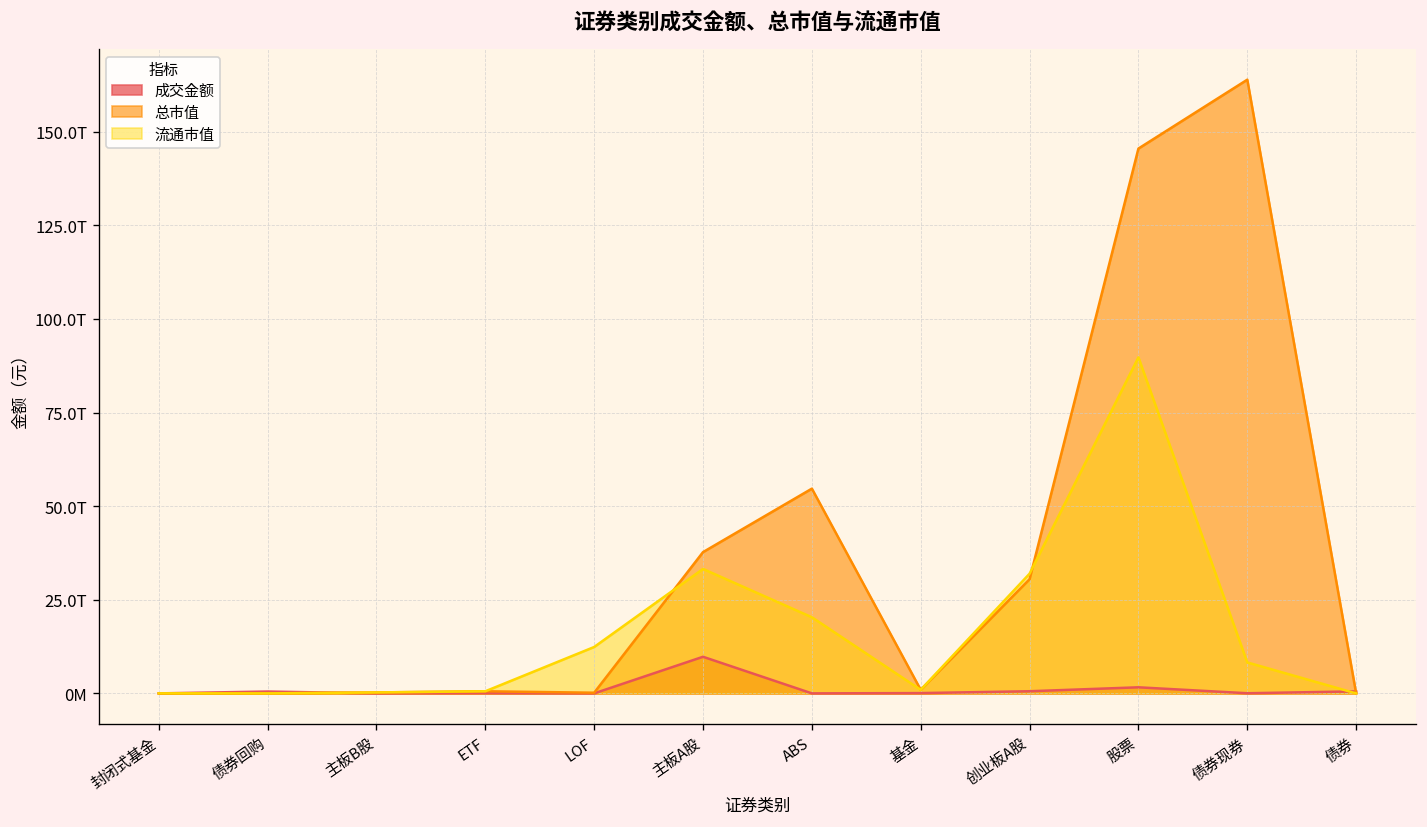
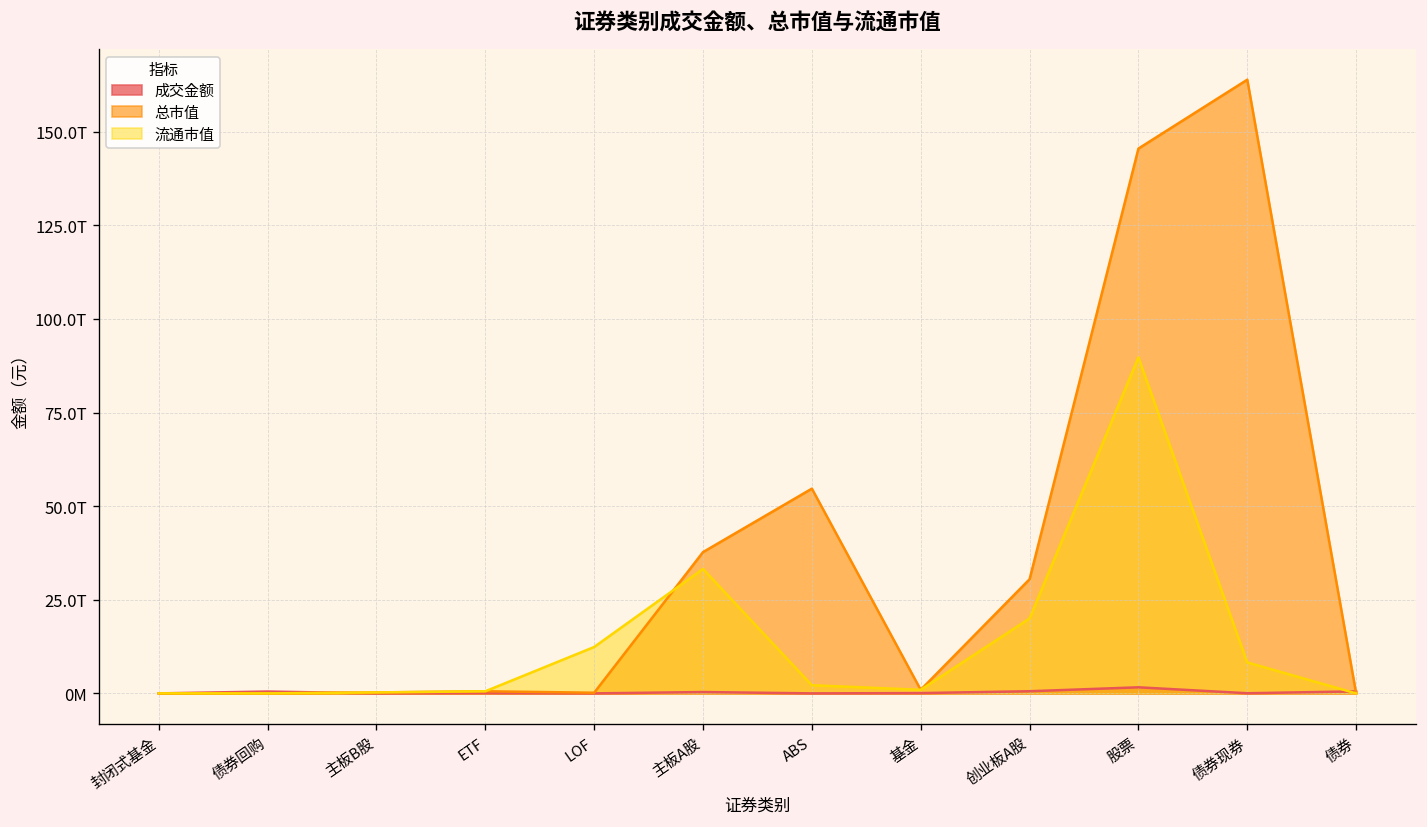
成交金额, 主板A股: 10T -> 0T
流通市值, ABS: 20T -> 2T
流通市值, 创业板A股: 32T -> 20T
